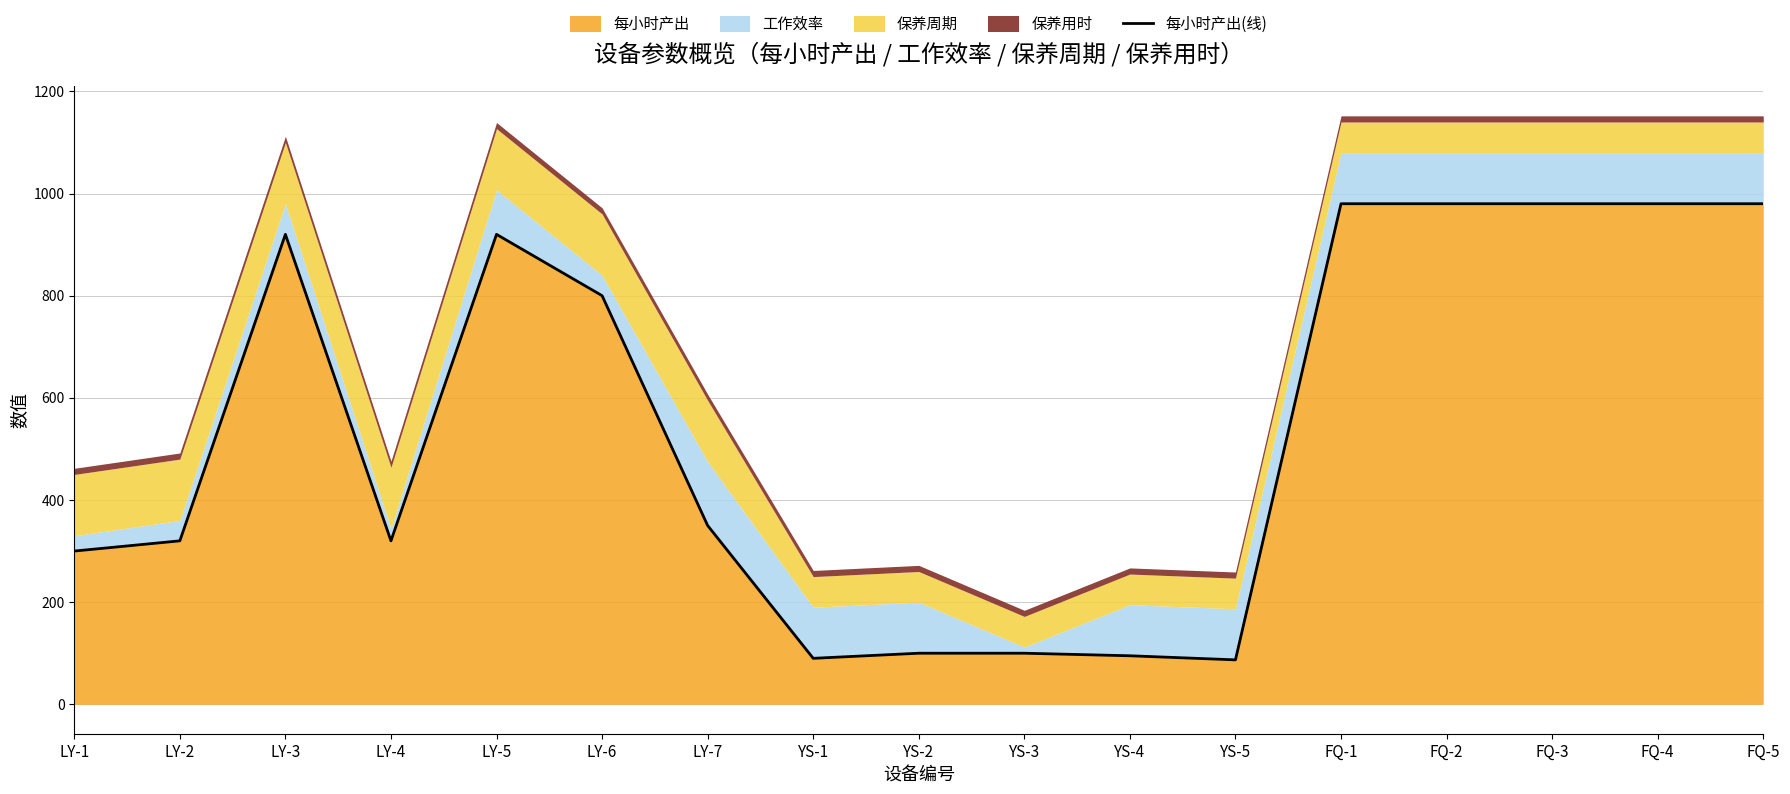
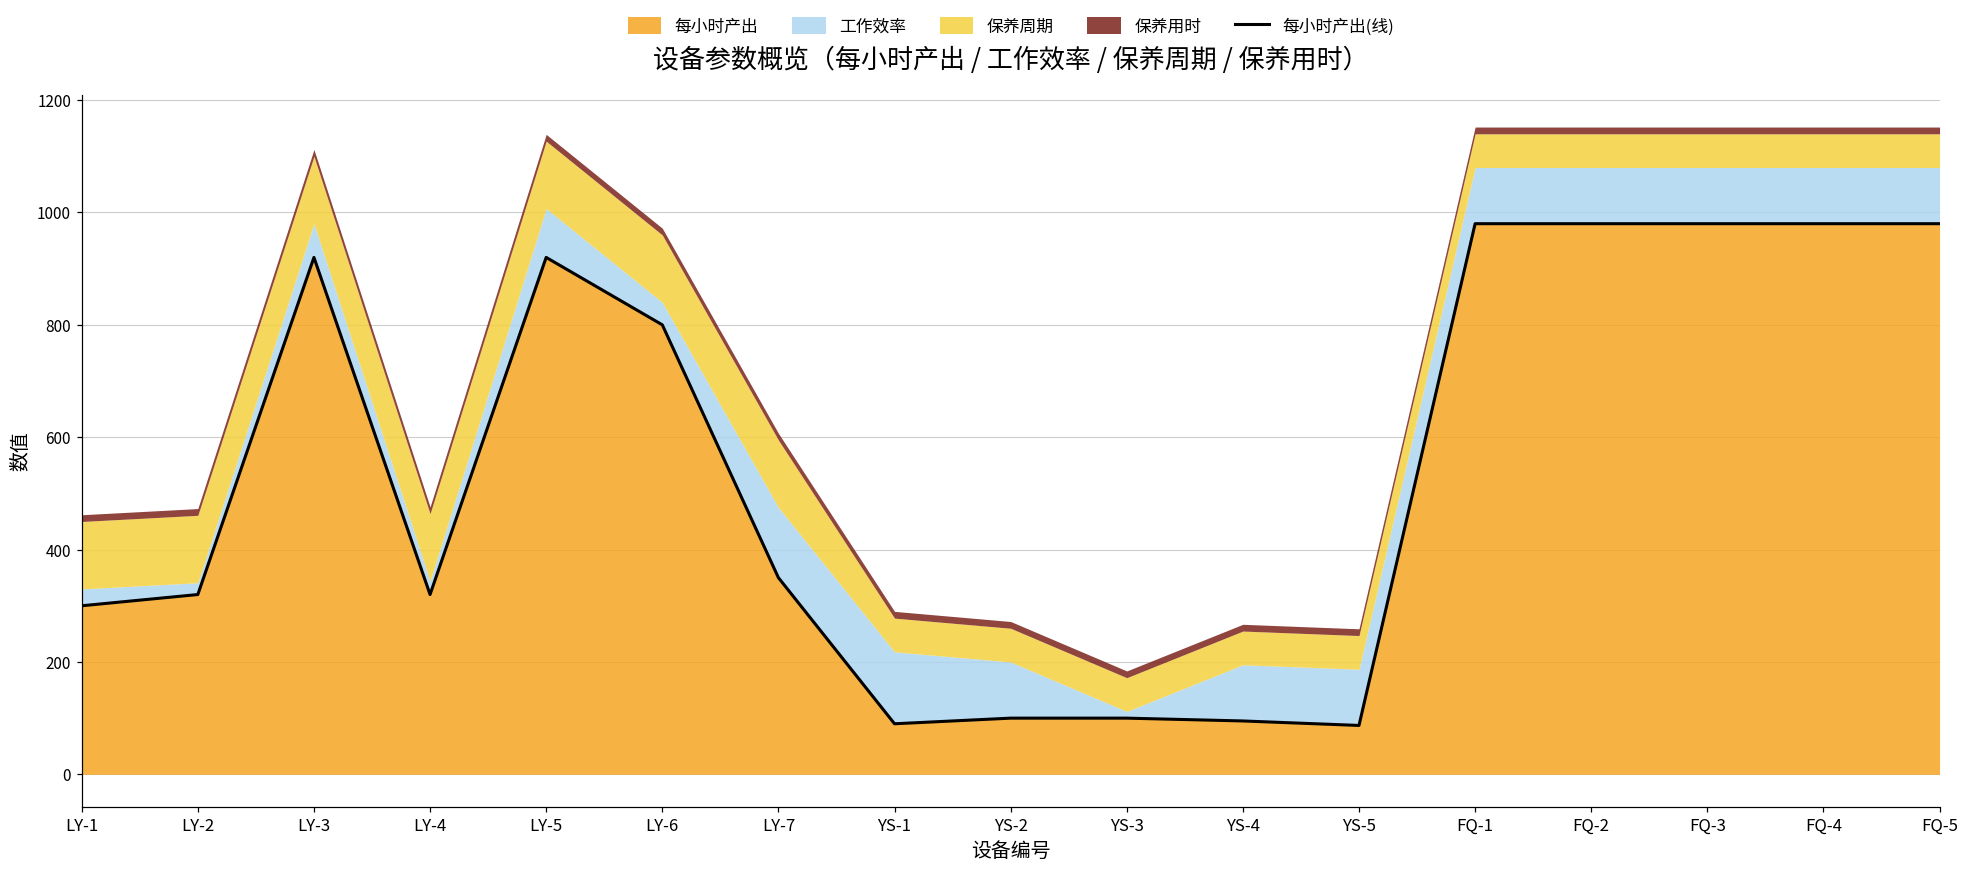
工作效率, LY-2: 40 -> 20
工作效率, YS-1: 100 -> 130
